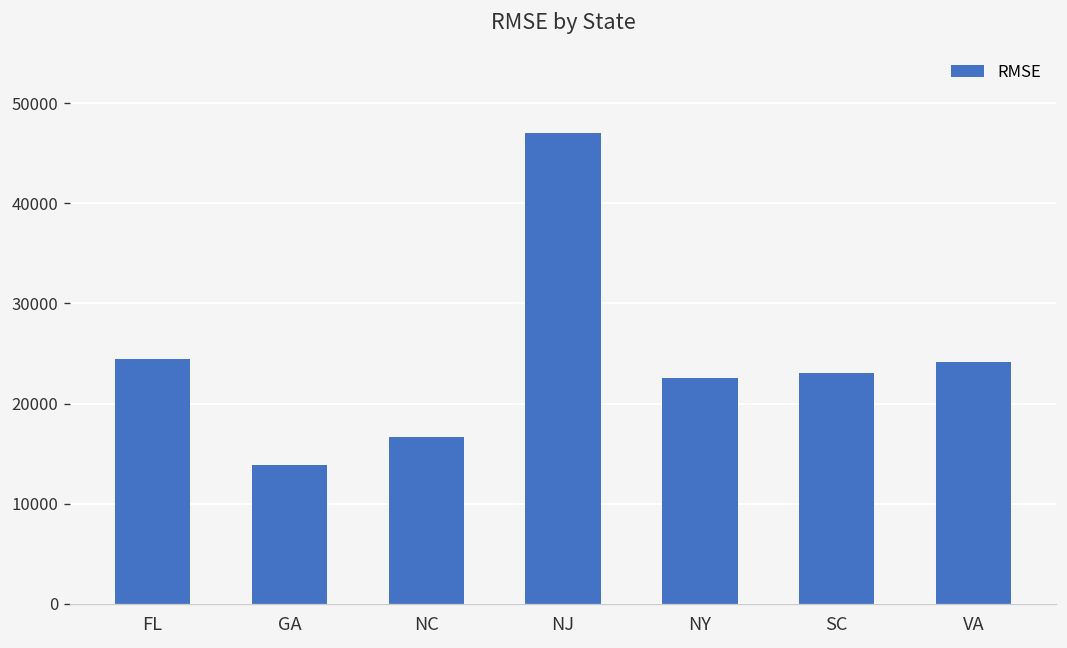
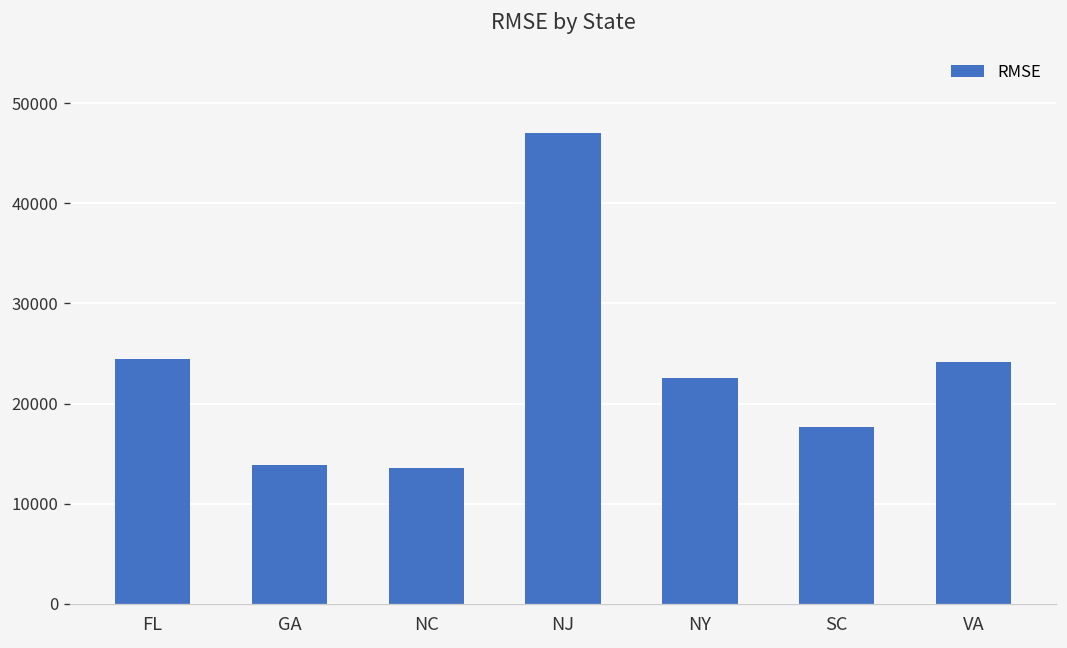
NC: 17000 -> 14000
SC: 23000 -> 18000
